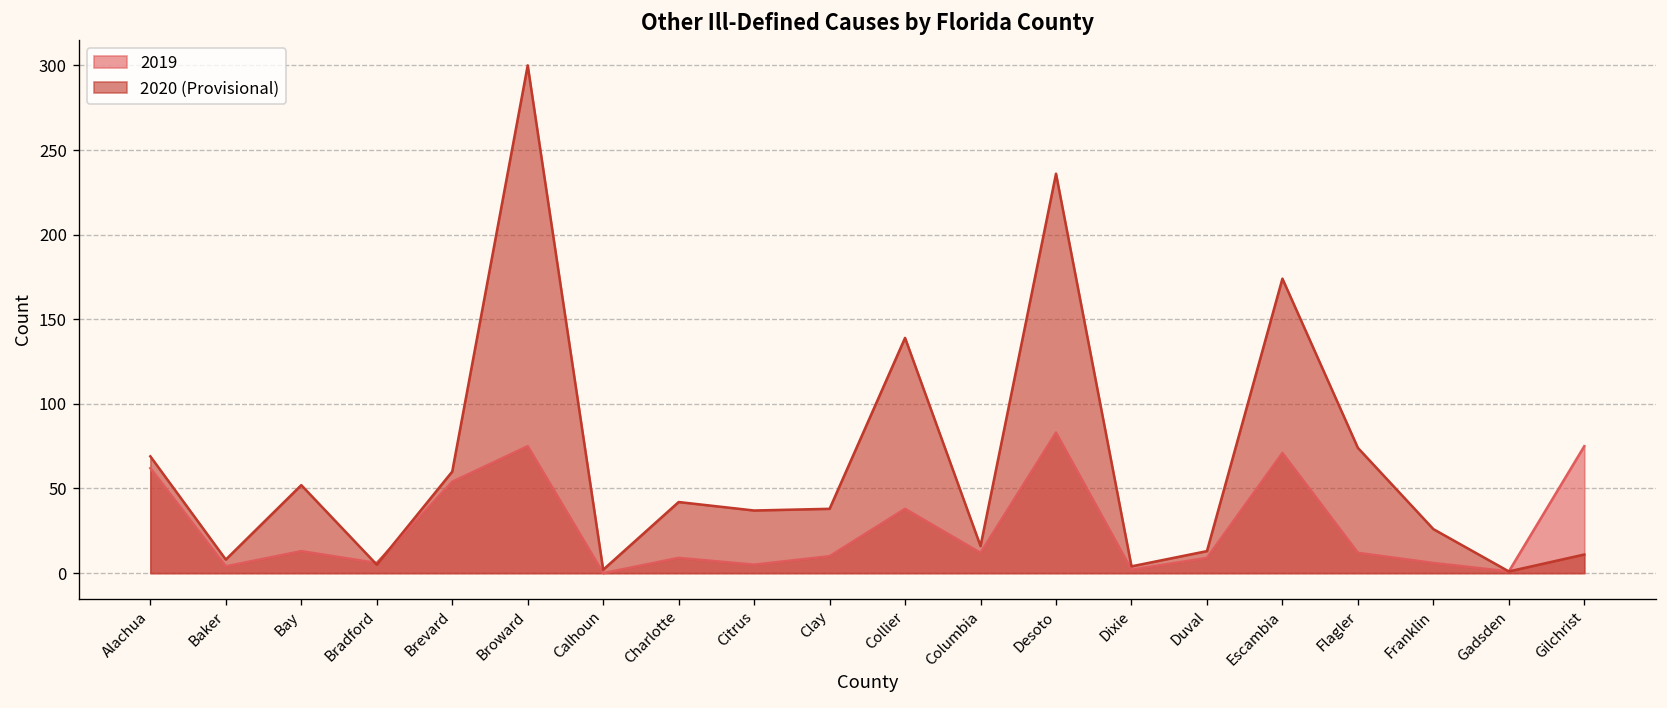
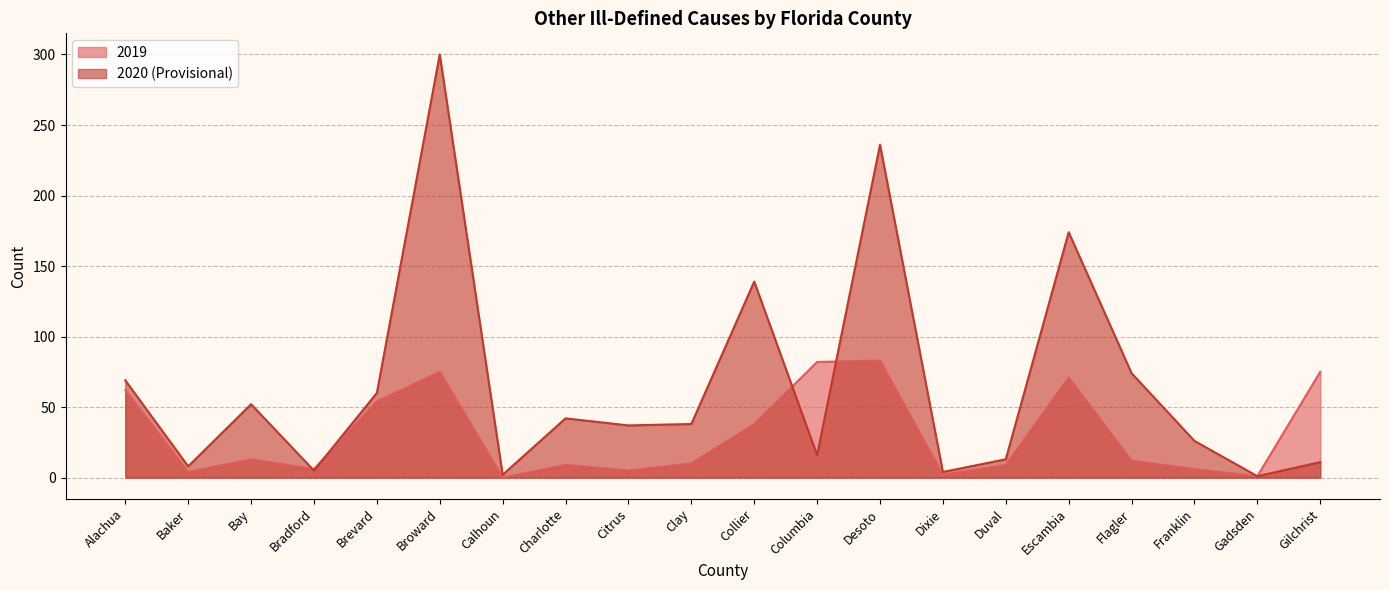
2019, Columbia: 12 -> 82
